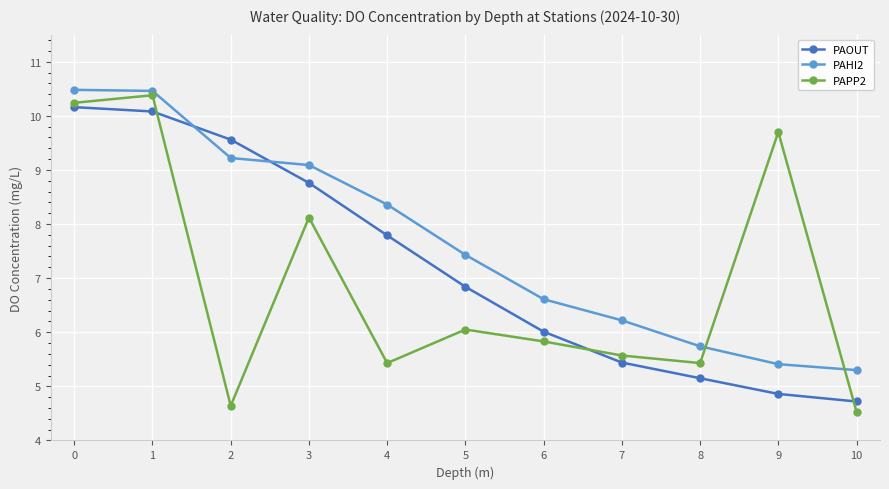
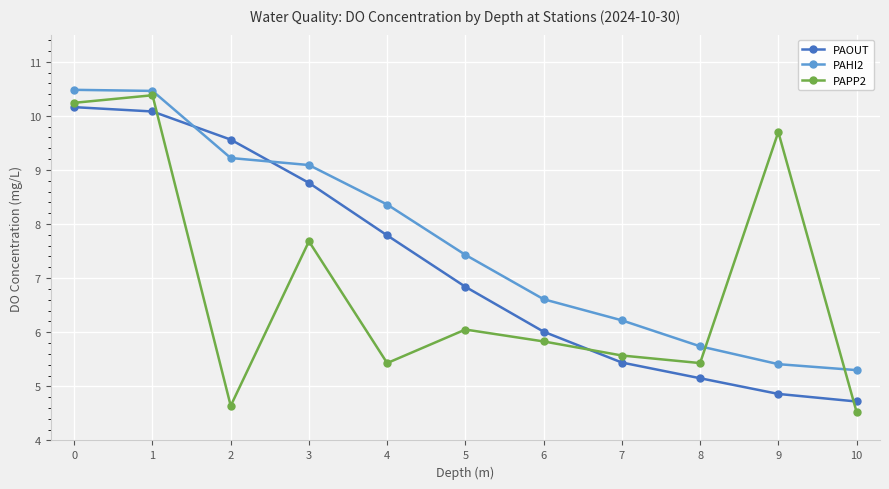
PAPP2, 3: 8.1 -> 7.7
